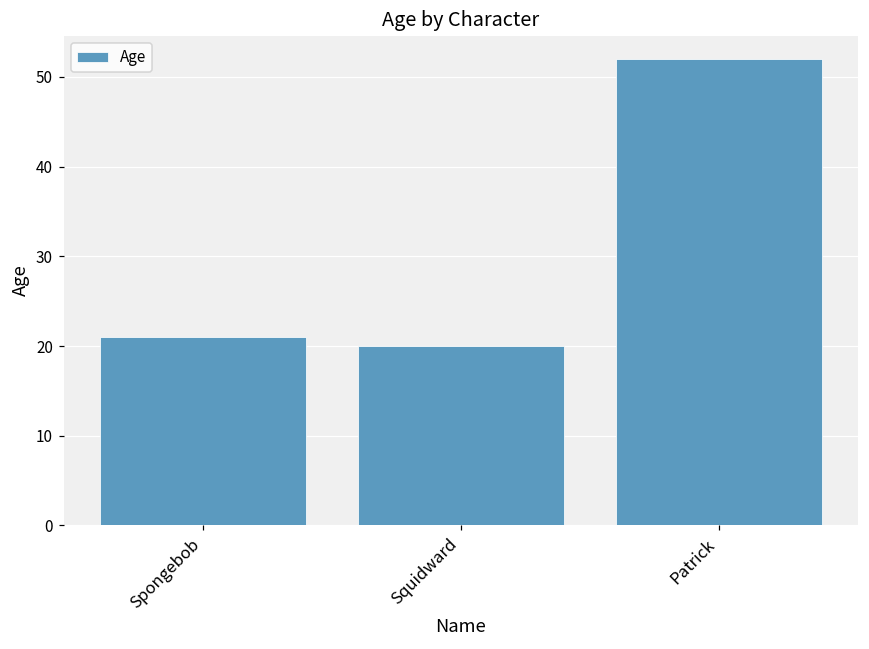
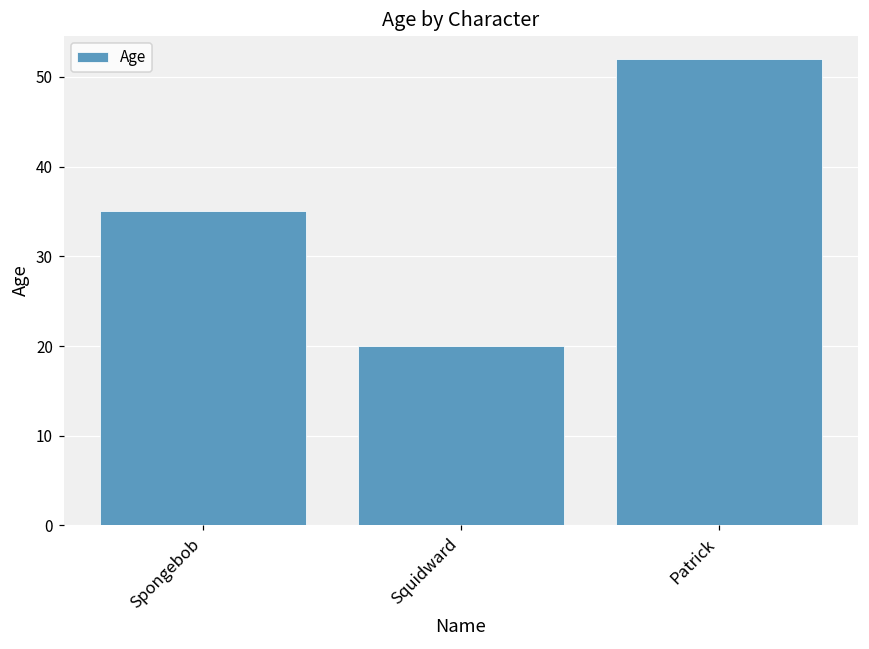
Spongebob: 21 -> 35
